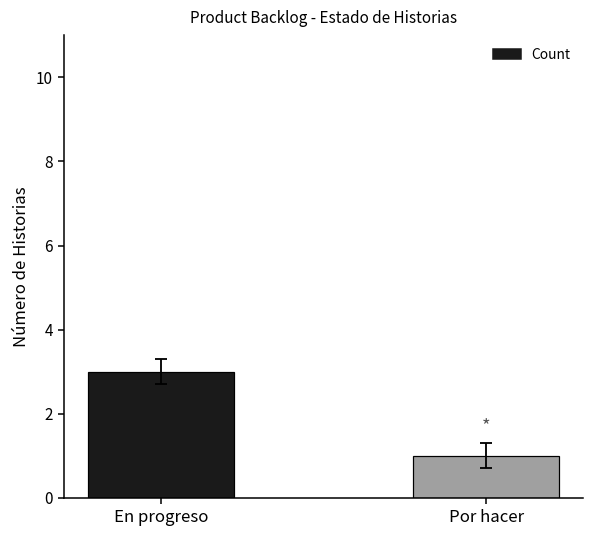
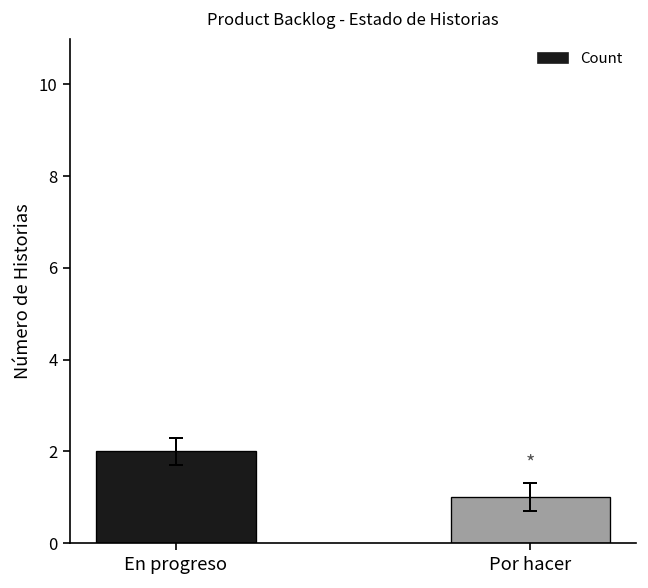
Count, En progreso: 3 -> 2
